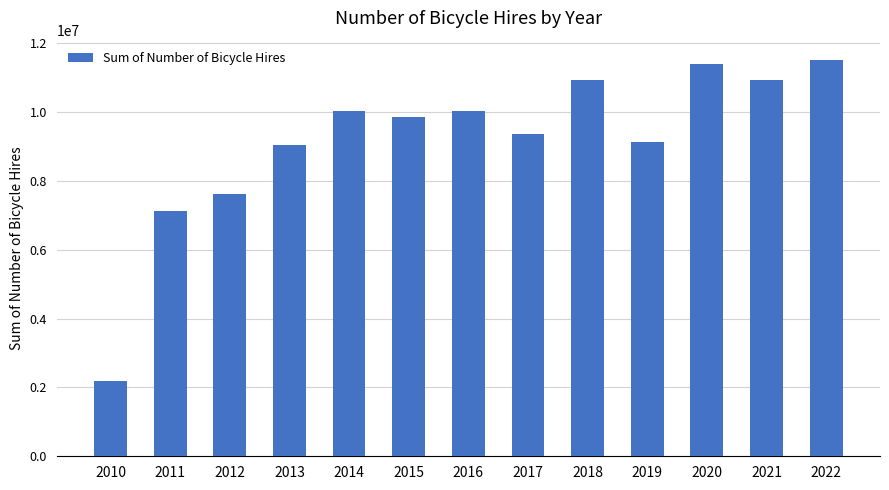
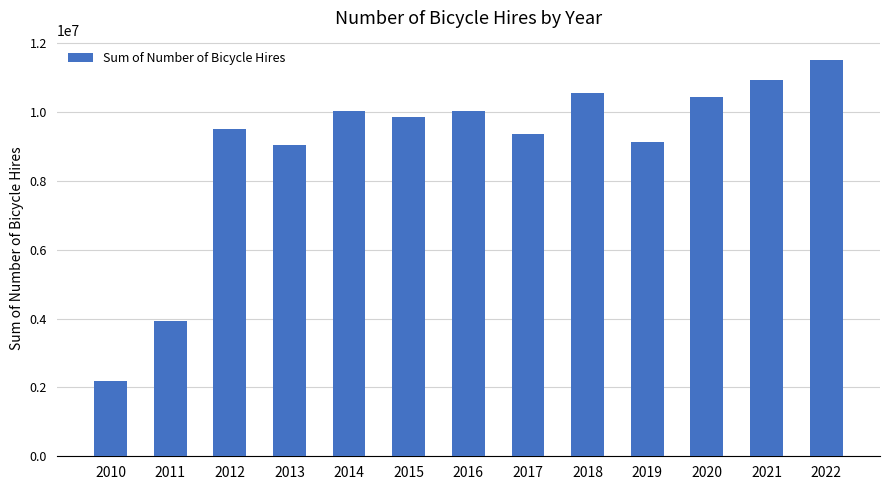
2011: 7100000 -> 3900000
2012: 7600000 -> 9500000
2018: 10900000 -> 10600000
2020: 11400000 -> 10400000
